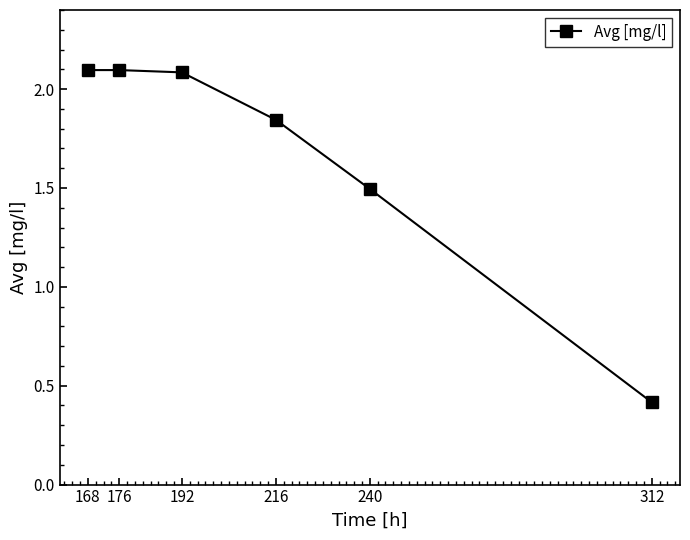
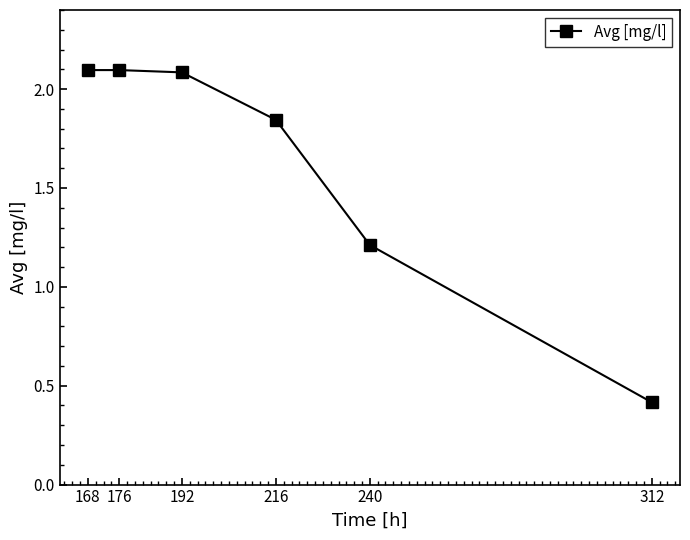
240: 1.50 -> 1.21
